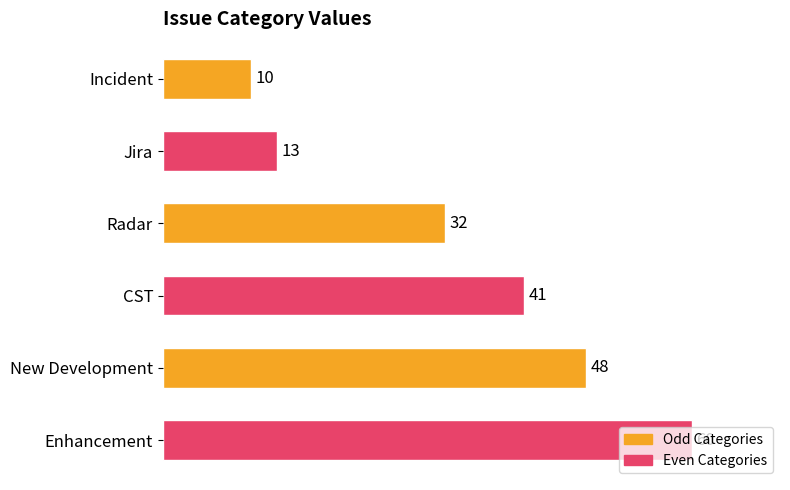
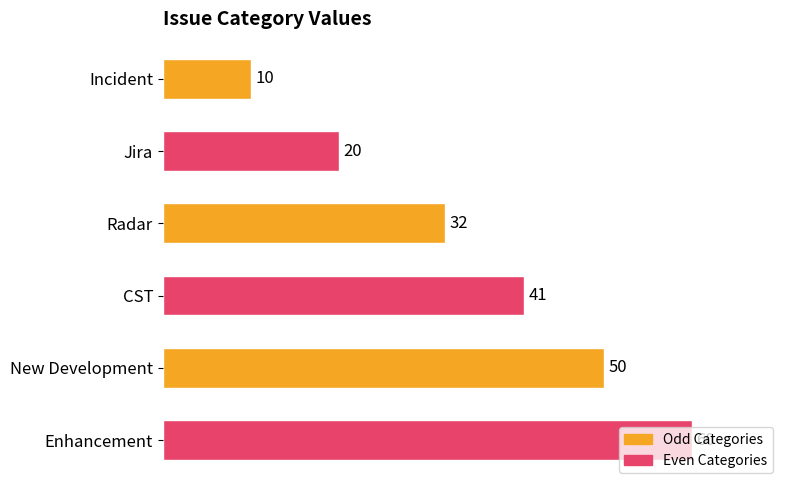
Jira: 13 -> 20
New Development: 48 -> 50
